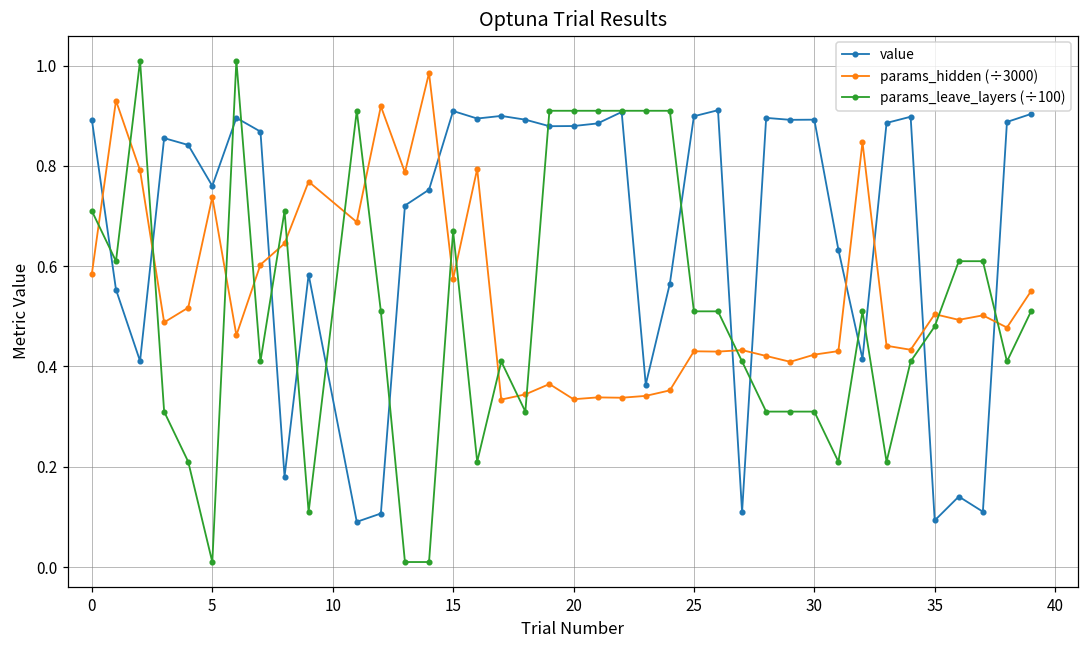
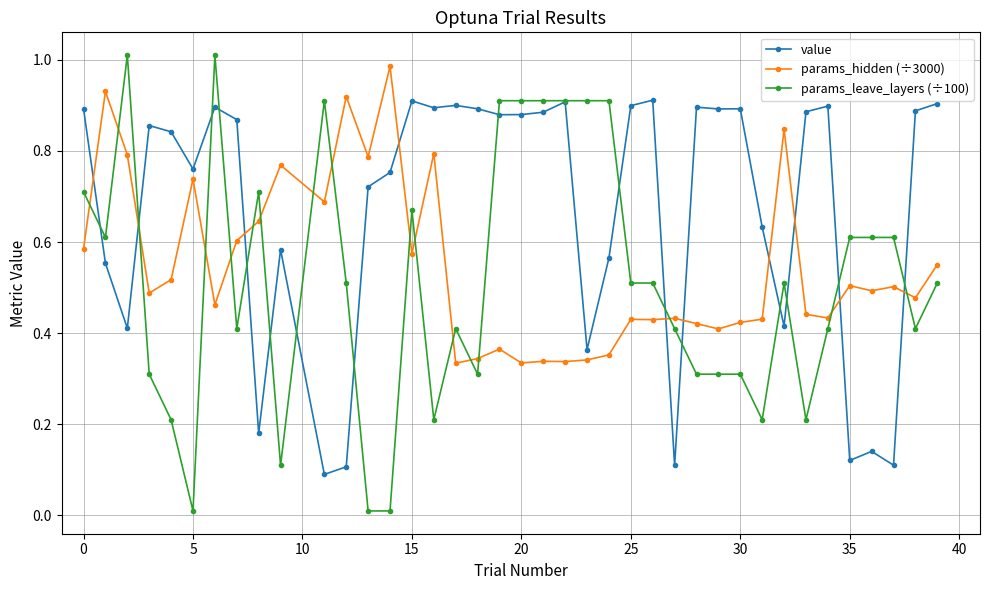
value, 35: 0.09 -> 0.12
params_leave_layers (÷100), 35: 0.48 -> 0.61
